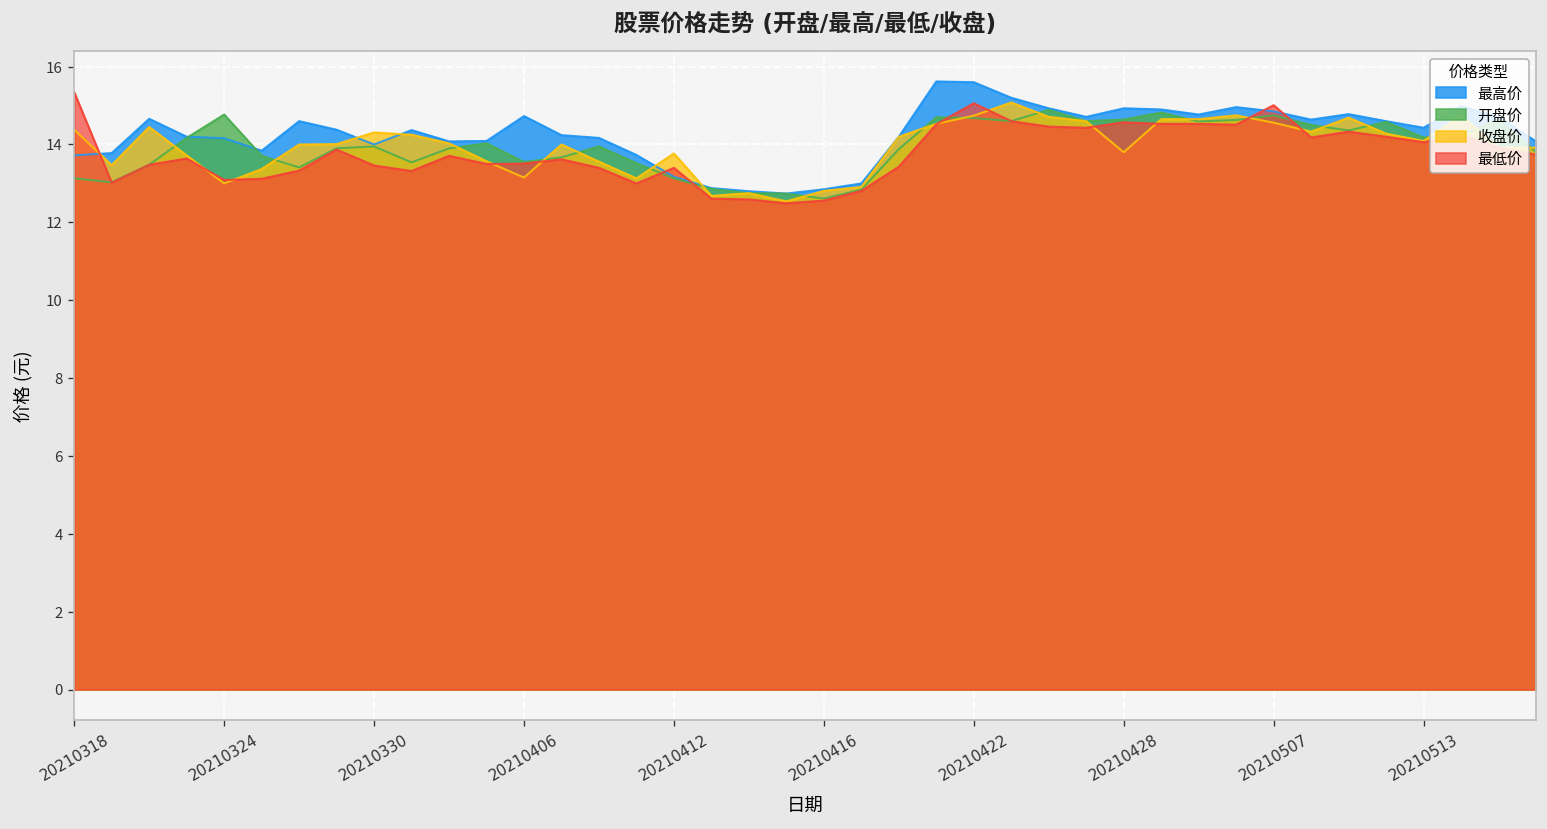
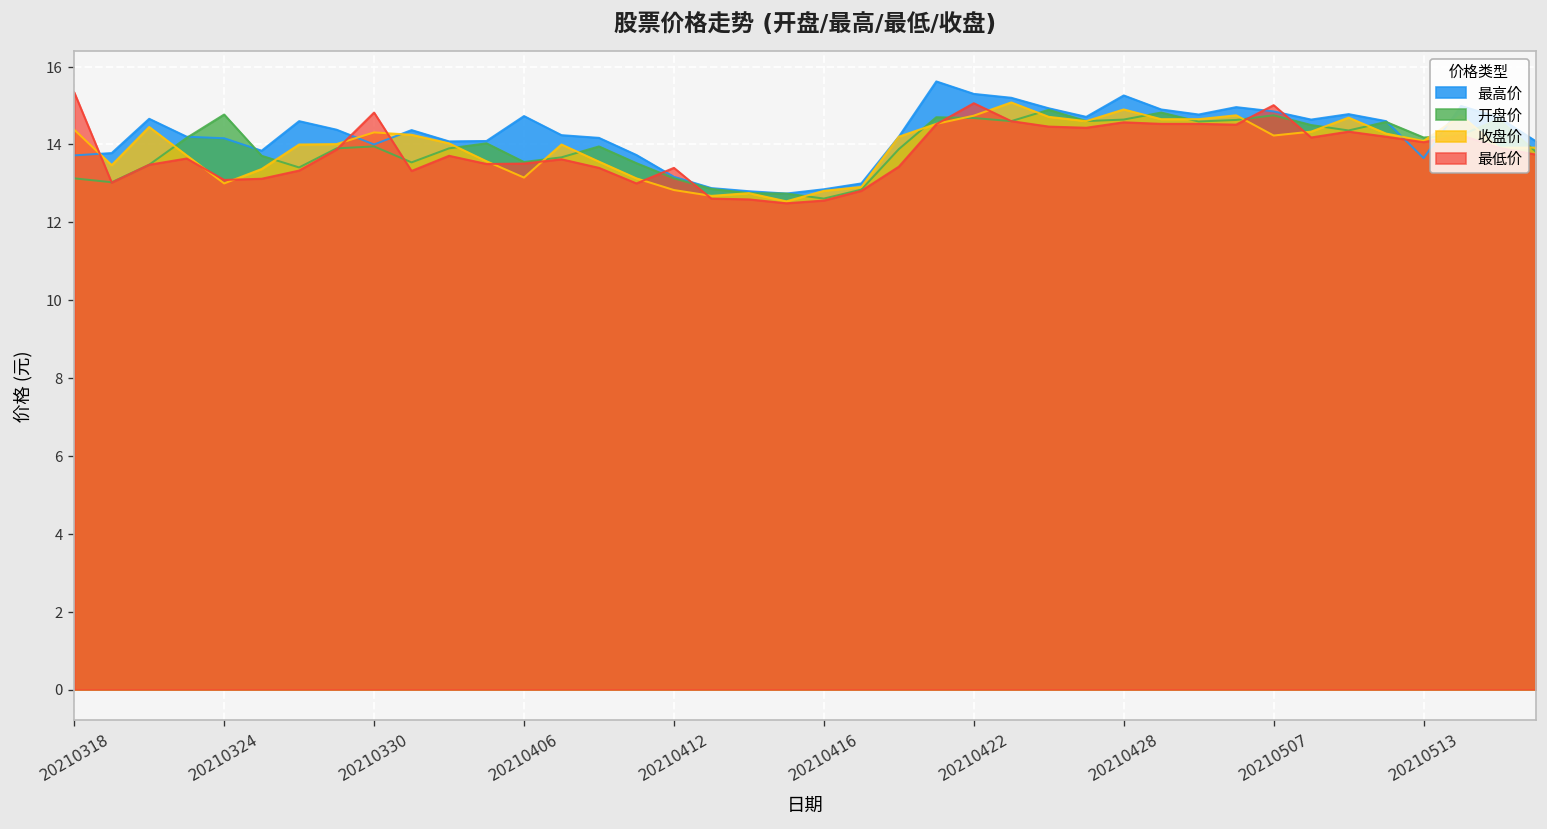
最低价, 20210330: 13.5 -> 14.8
收盘价, 20210412: 13.8 -> 12.8
最高价, 20210422: 15.6 -> 15.3
最高价, 20210428: 14.9 -> 15.3
收盘价, 20210428: 13.8 -> 14.9
收盘价, 20210507: 14.6 -> 14.2
最高价, 20210513: 14.4 -> 13.7
